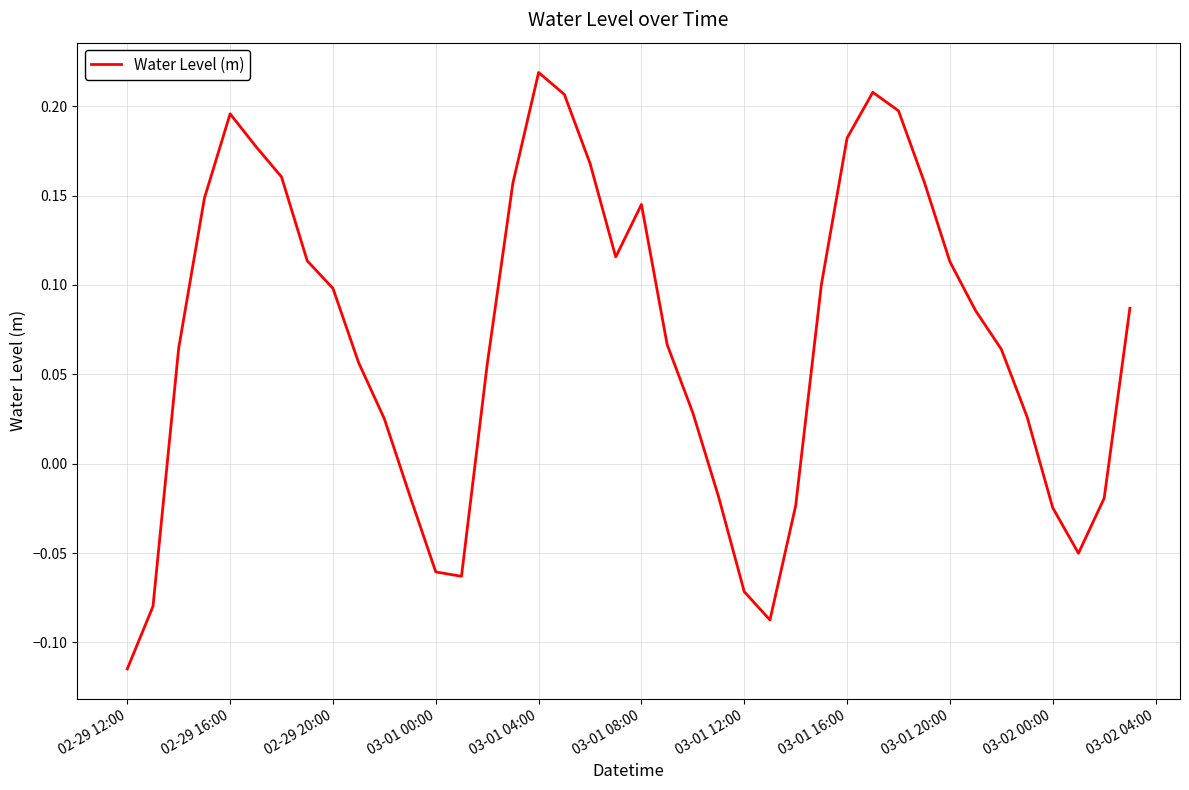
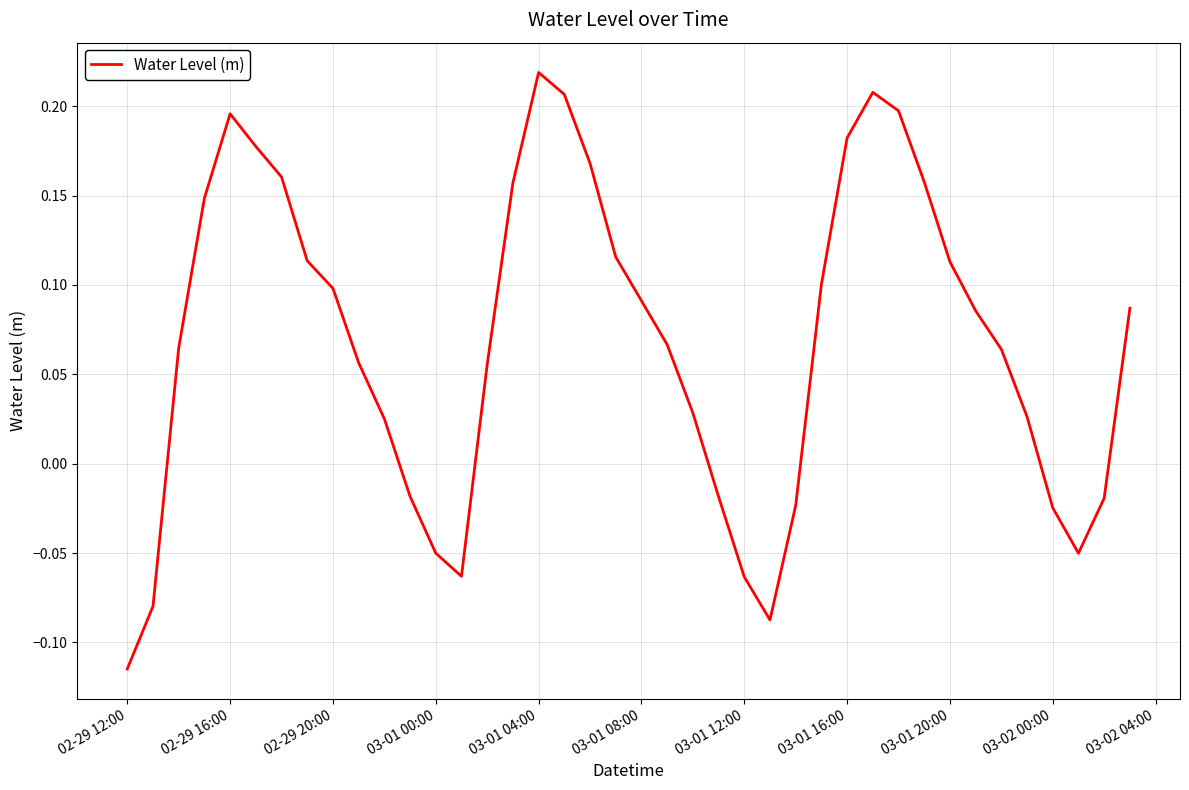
03-01 00:00: -0.061 -> -0.050
03-01 08:00: 0.145 -> 0.091
03-01 12:00: -0.072 -> -0.063
